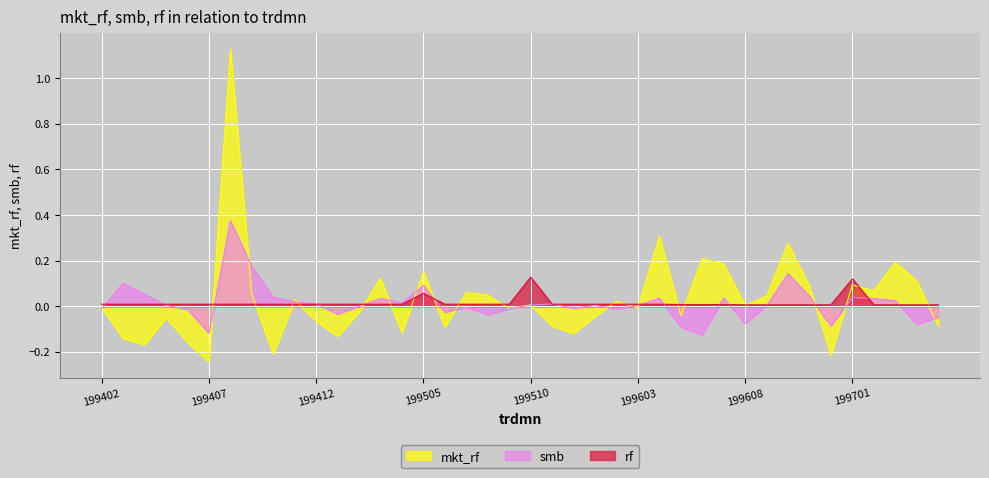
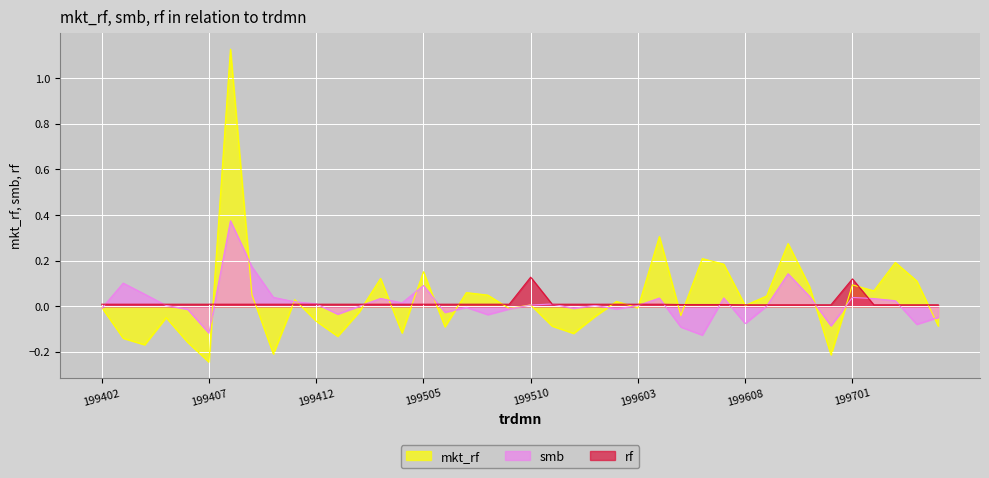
rf, 199505: 0.06 -> 0.01
